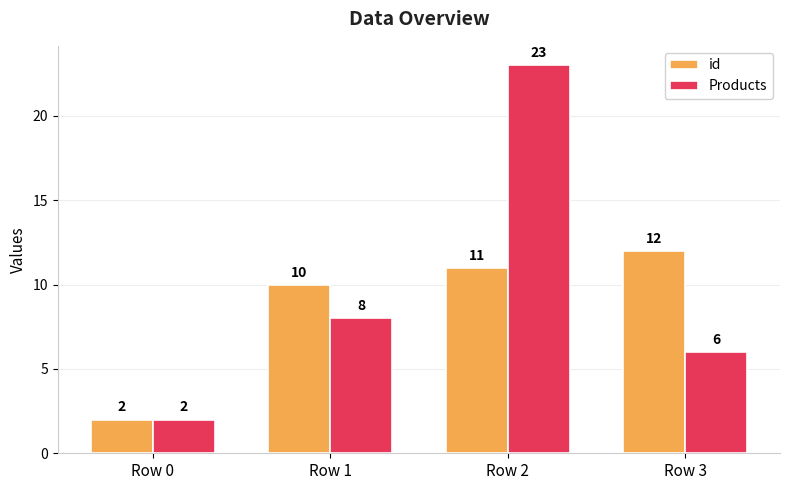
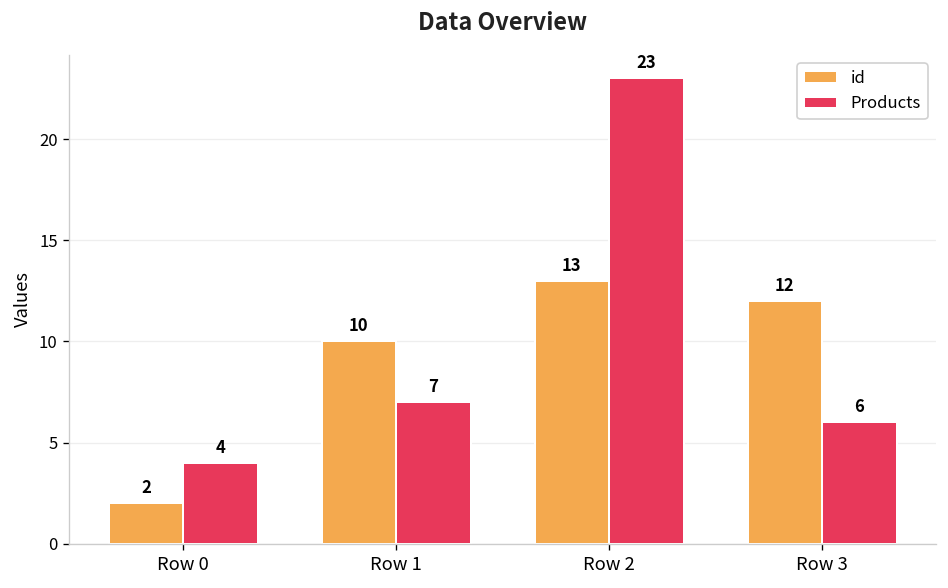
Products, Row 0: 2 -> 4
Products, Row 1: 8 -> 7
id, Row 2: 11 -> 13
